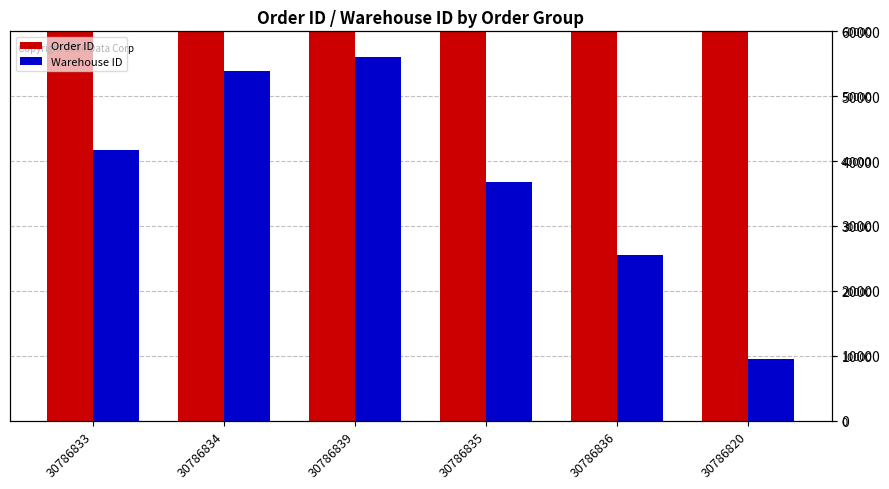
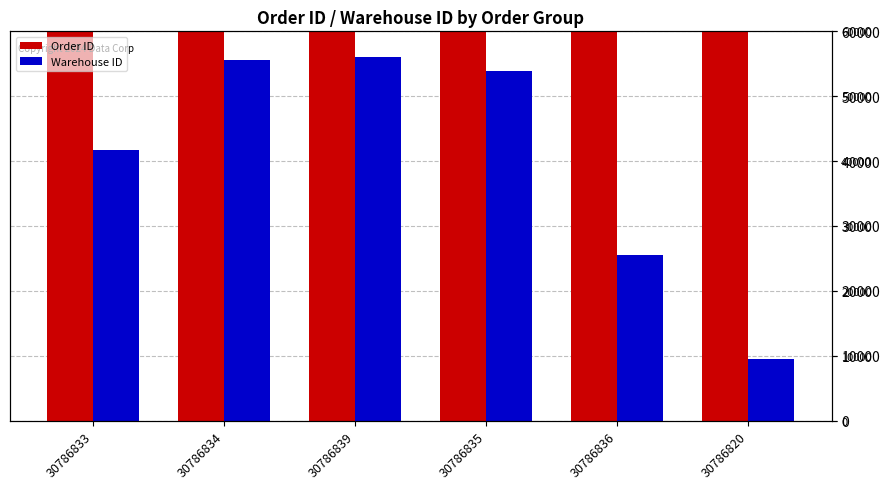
Warehouse ID, 30786834: 54000 -> 56000
Warehouse ID, 30786835: 37000 -> 54000
